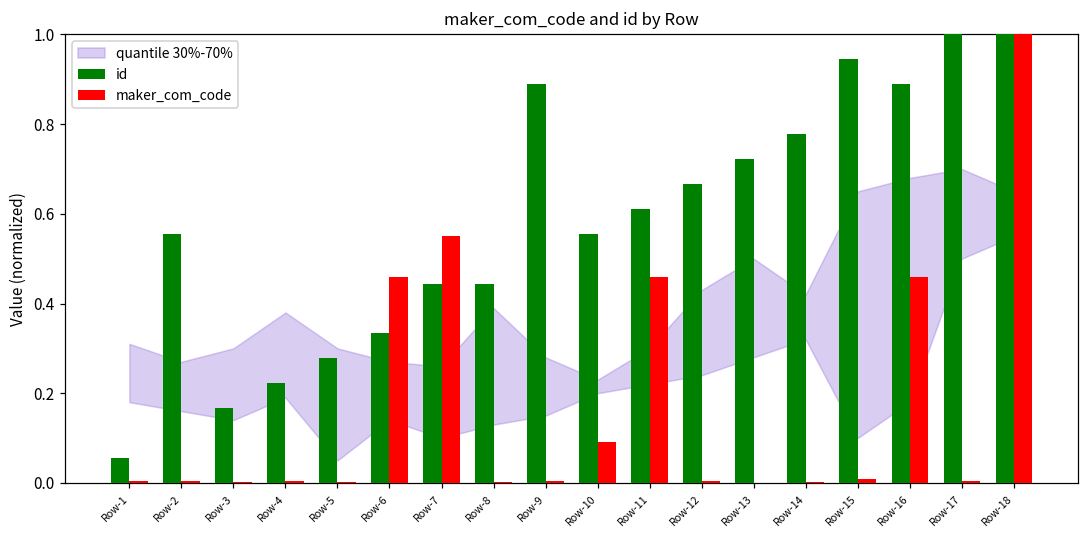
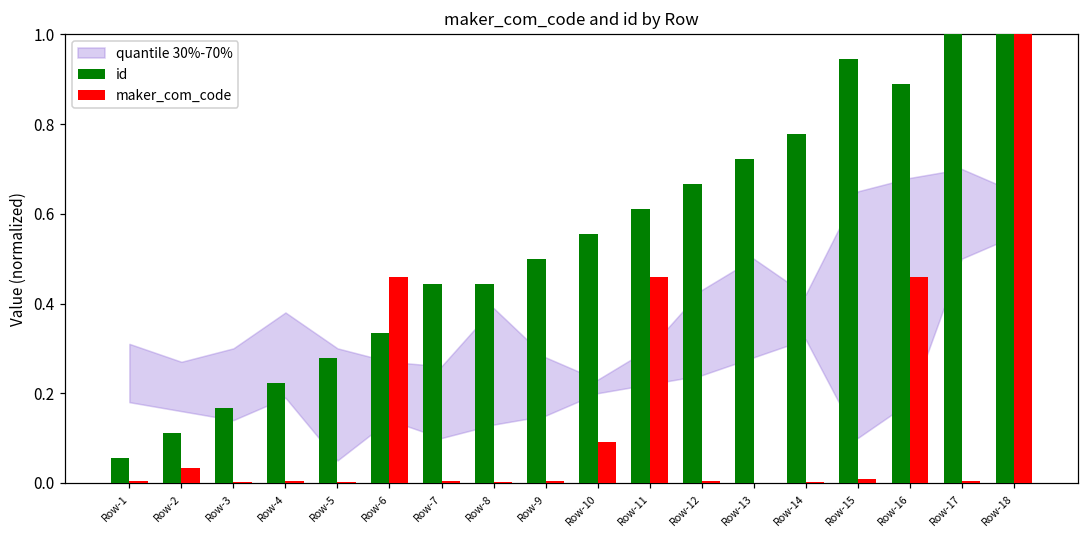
id, Row-2: 0.56 -> 0.11
maker_com_code, Row-2: 0.01 -> 0.03
maker_com_code, Row-7: 0.55 -> 0.00
id, Row-9: 0.89 -> 0.50
